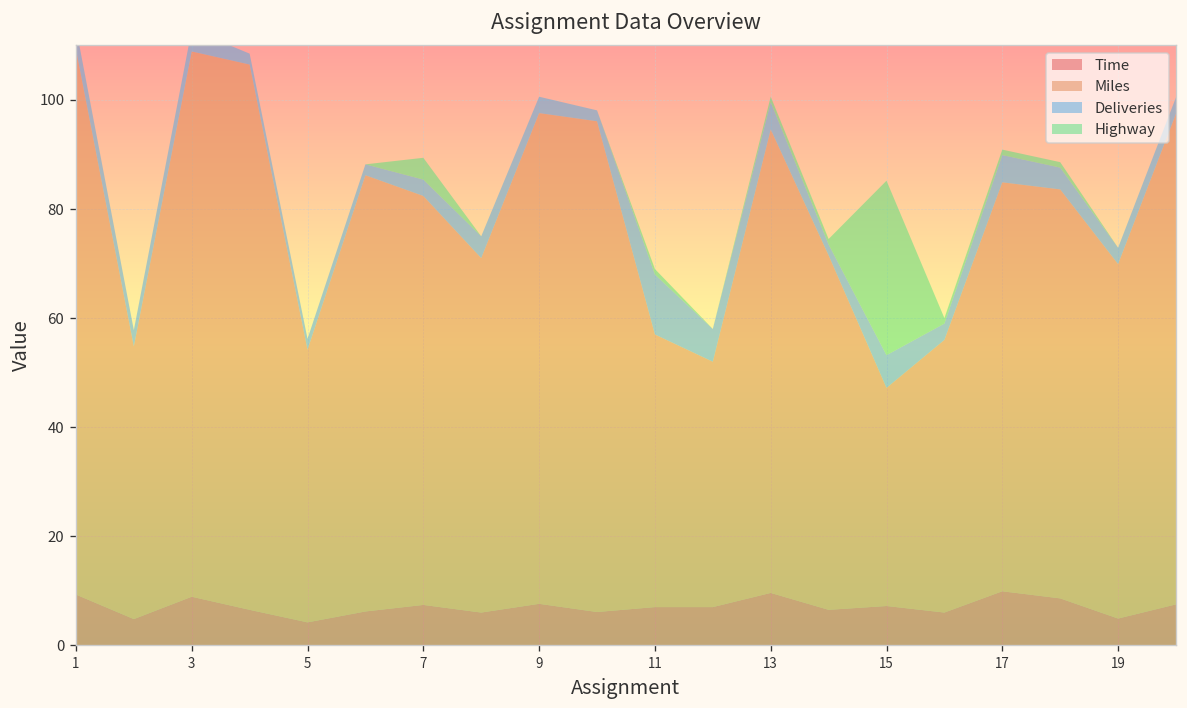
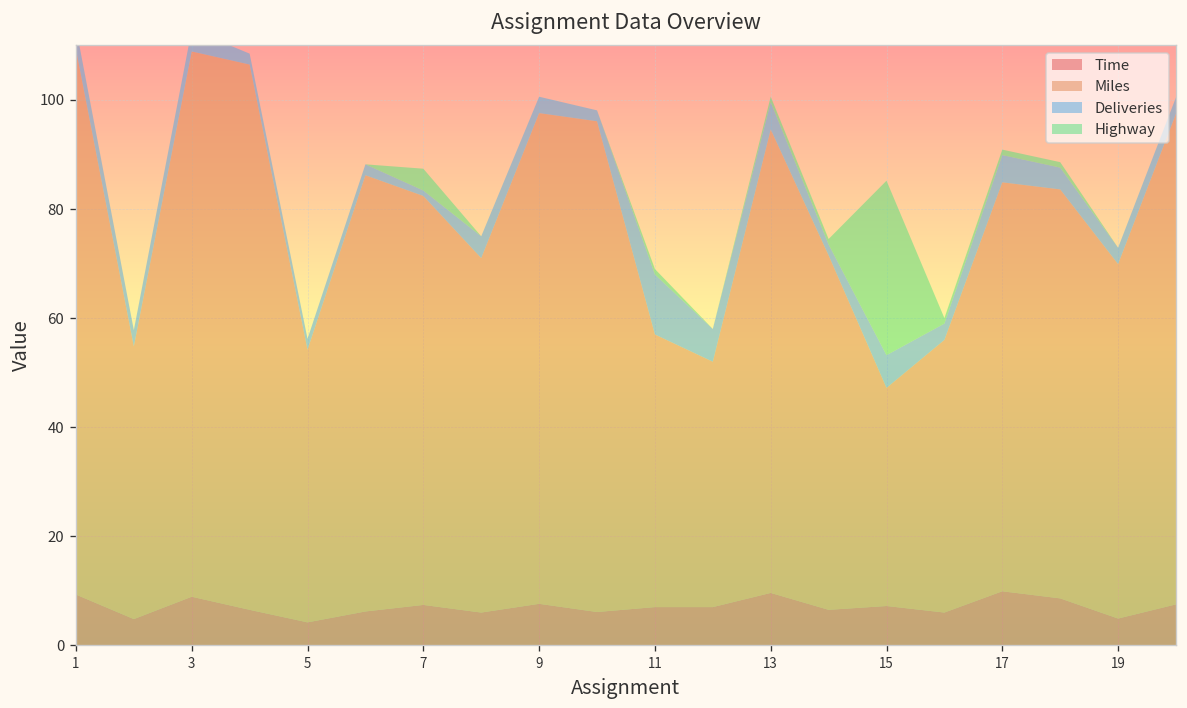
Deliveries, 7: 3 -> 1
